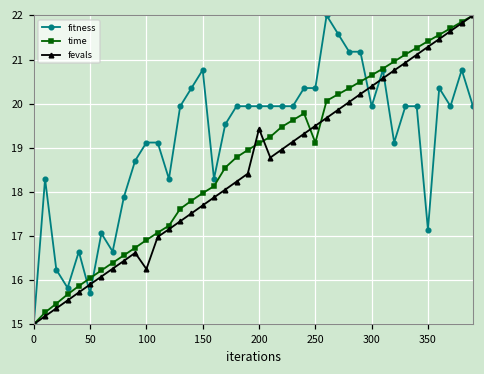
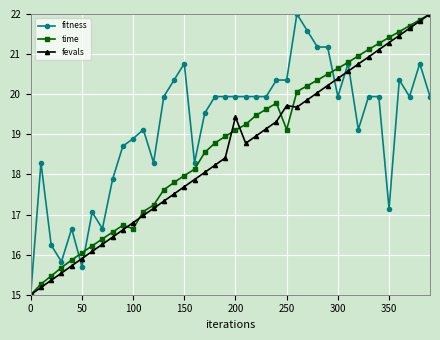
fitness, 100: 19.1 -> 18.9
time, 100: 16.9 -> 16.6
fevals, 100: 16.3 -> 16.8
fevals, 250: 19.5 -> 19.7
